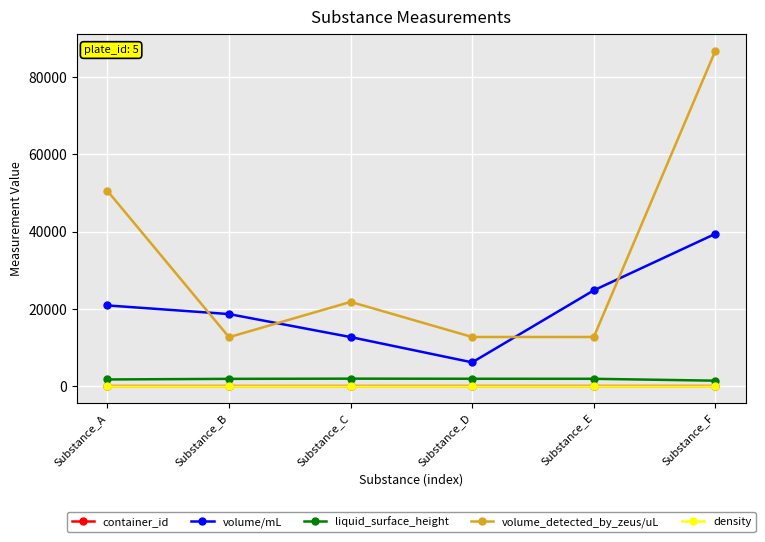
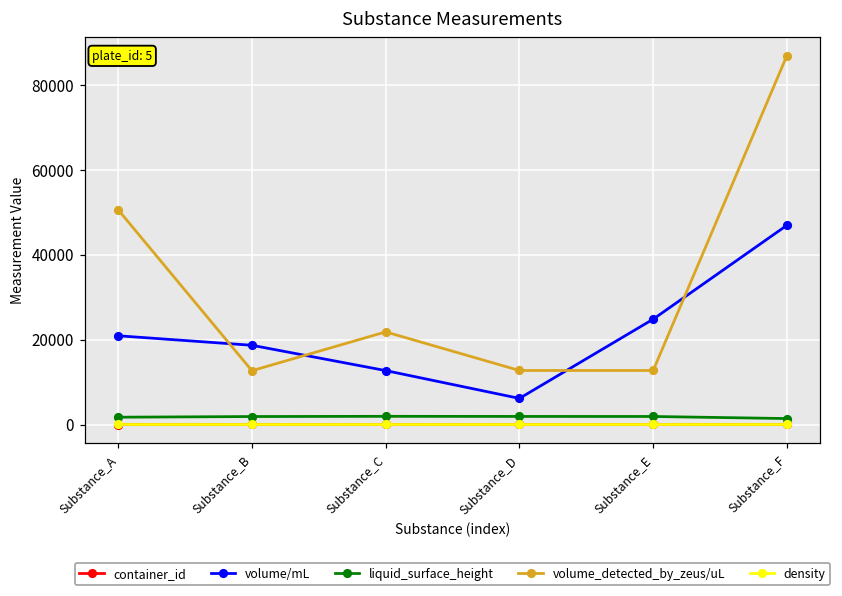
volume/mL, Substance_F: 39000 -> 47000
